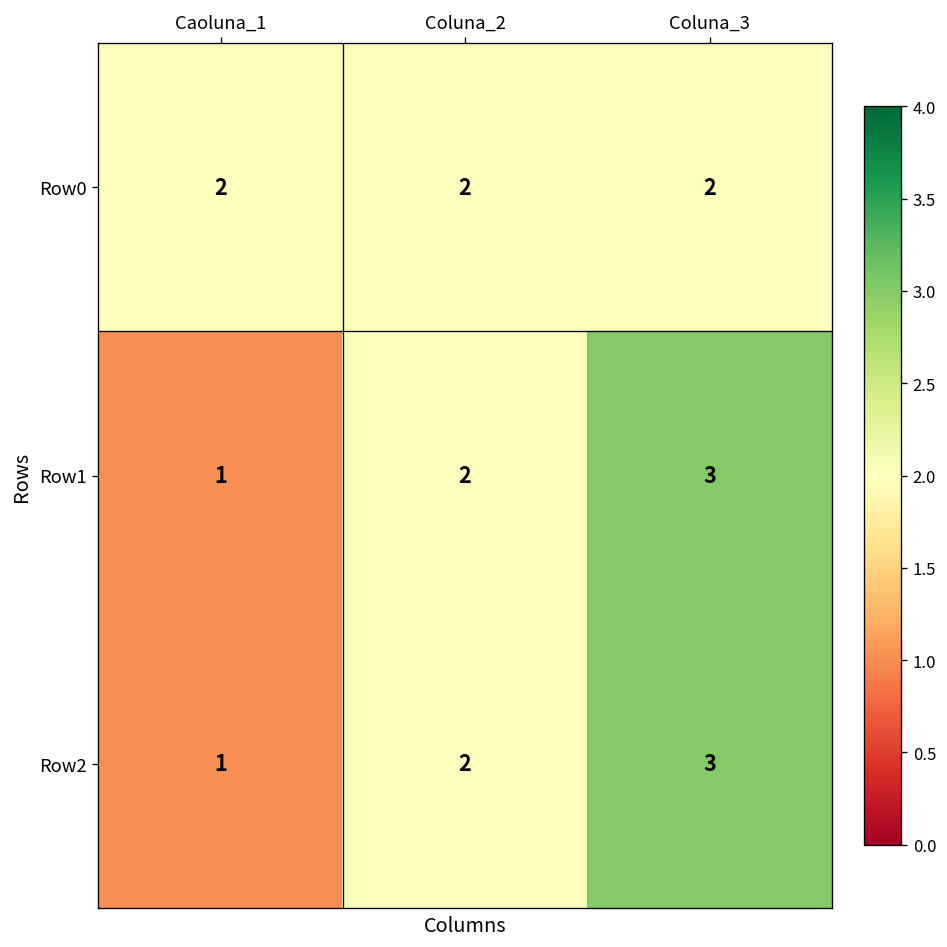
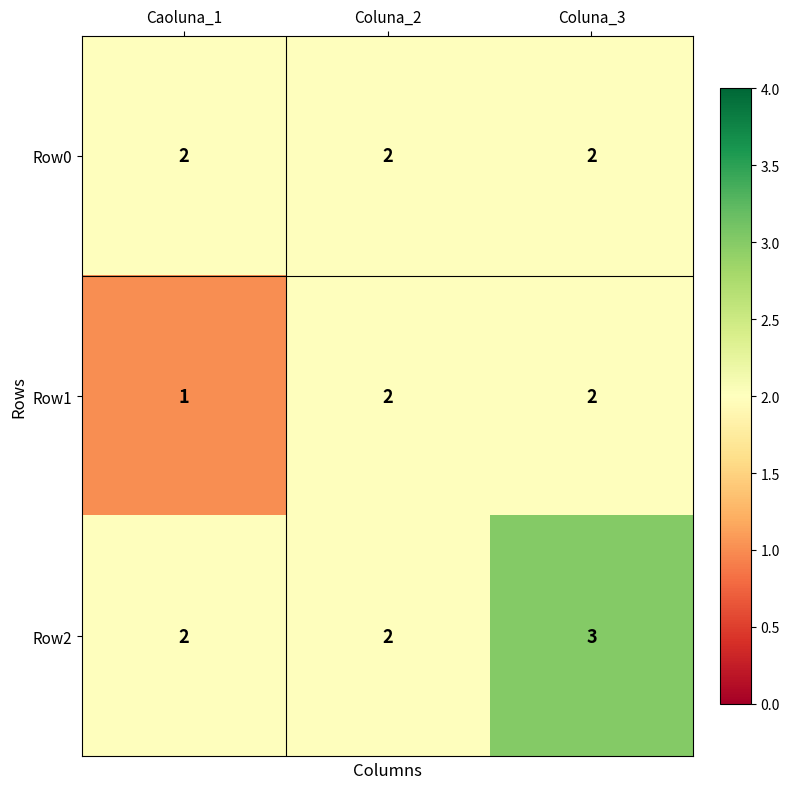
Row1, Coluna_3: 3 -> 2
Row2, Caoluna_1: 1 -> 2
